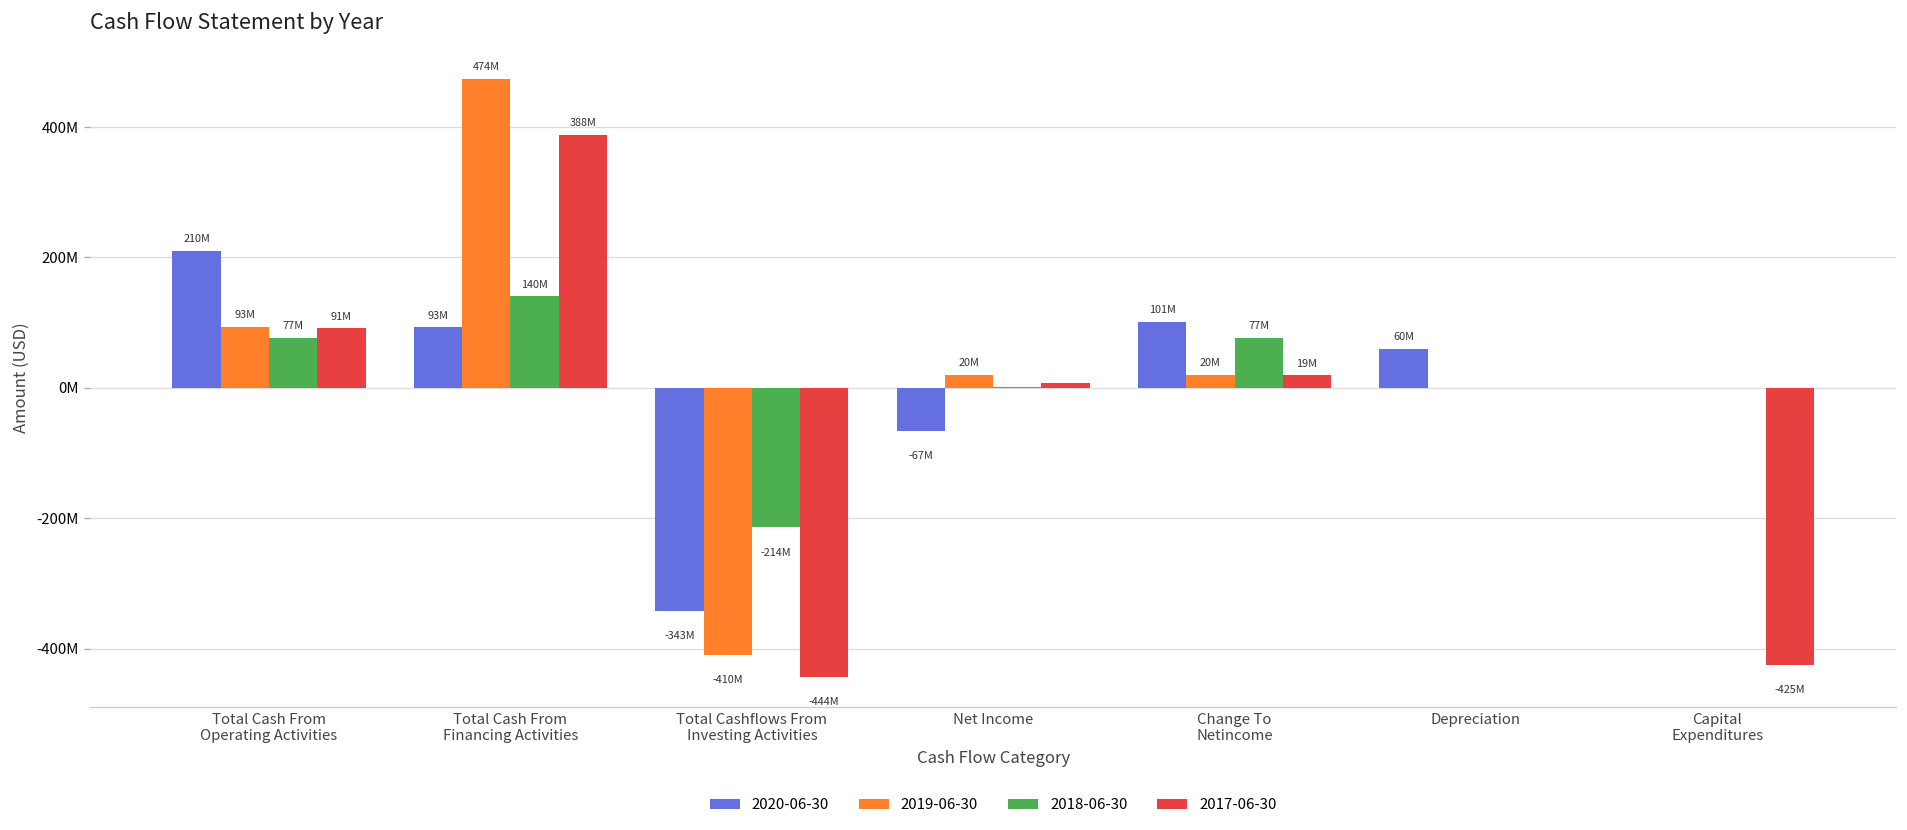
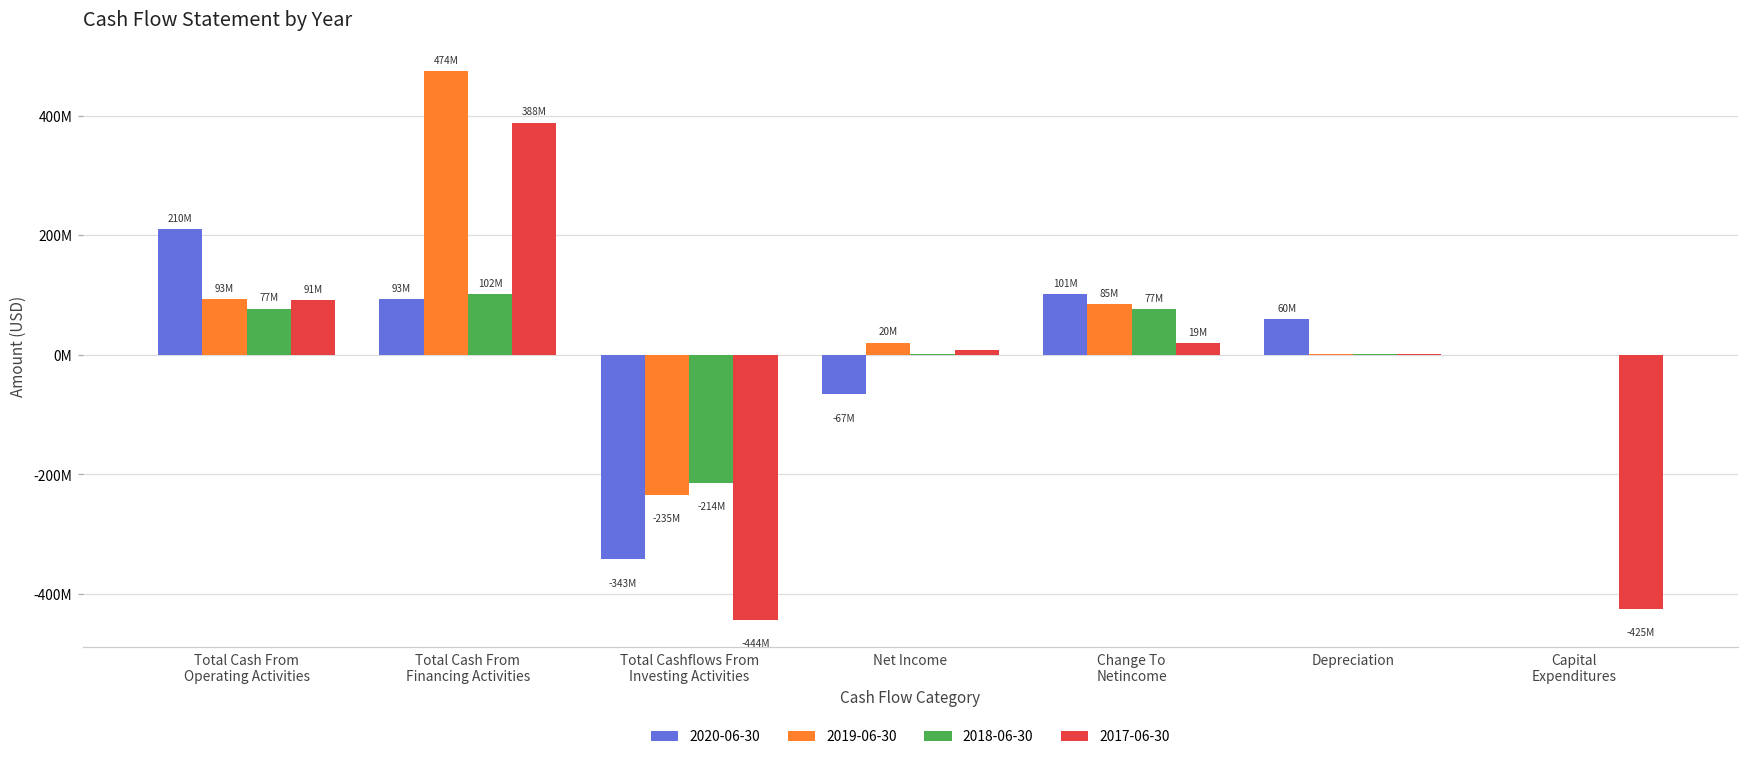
2018-06-30, Total Cash From Financing Activities: 140M -> 102M
2019-06-30, Total Cashflows From Investing Activities: -410M -> -235M
2019-06-30, Change To Netincome: 20M -> 85M
